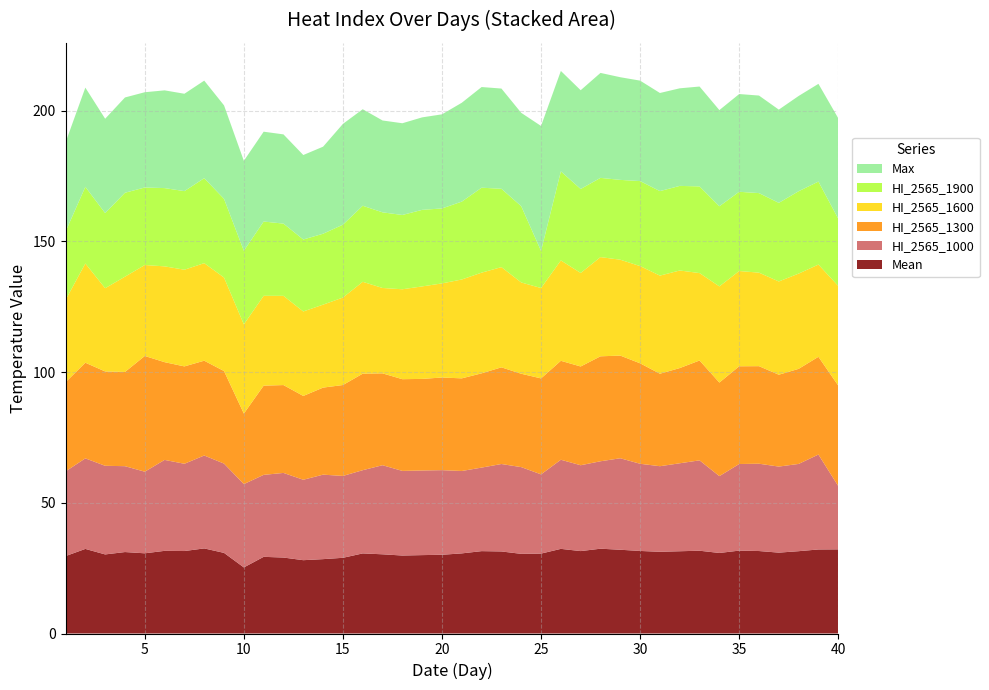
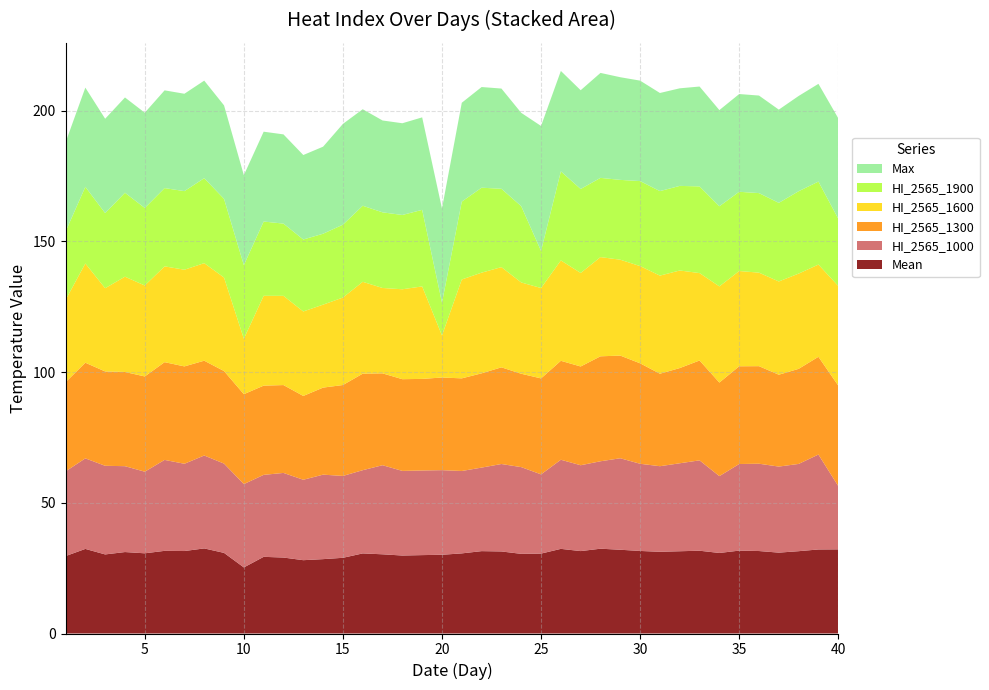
HI_2565_1300, 5: 44 -> 36
HI_2565_1300, 10: 27 -> 34
HI_2565_1600, 10: 34 -> 21
HI_2565_1600, 20: 36 -> 16
HI_2565_1900, 20: 29 -> 13
